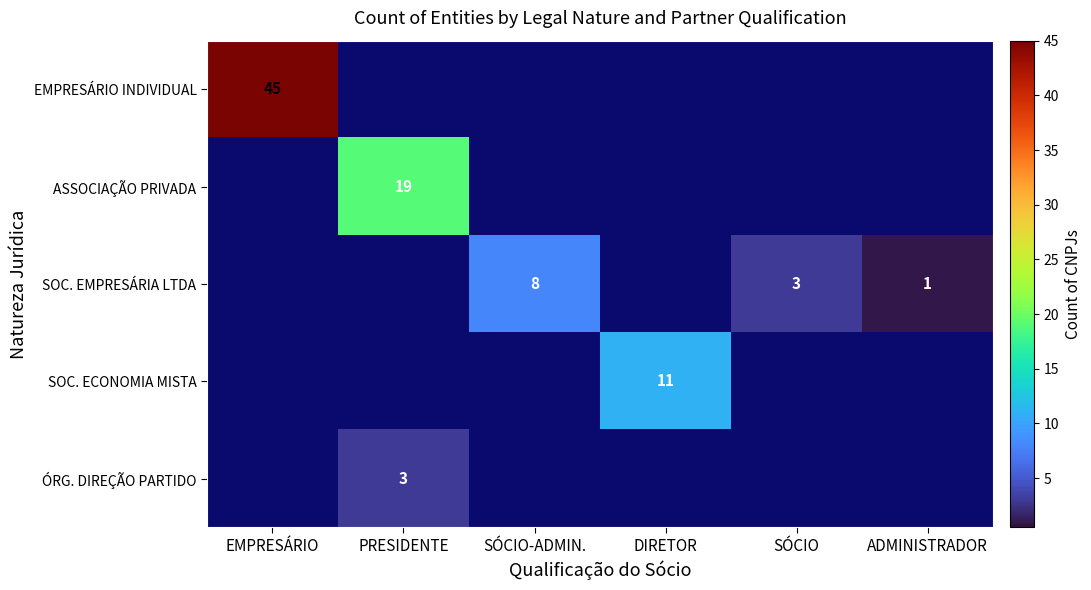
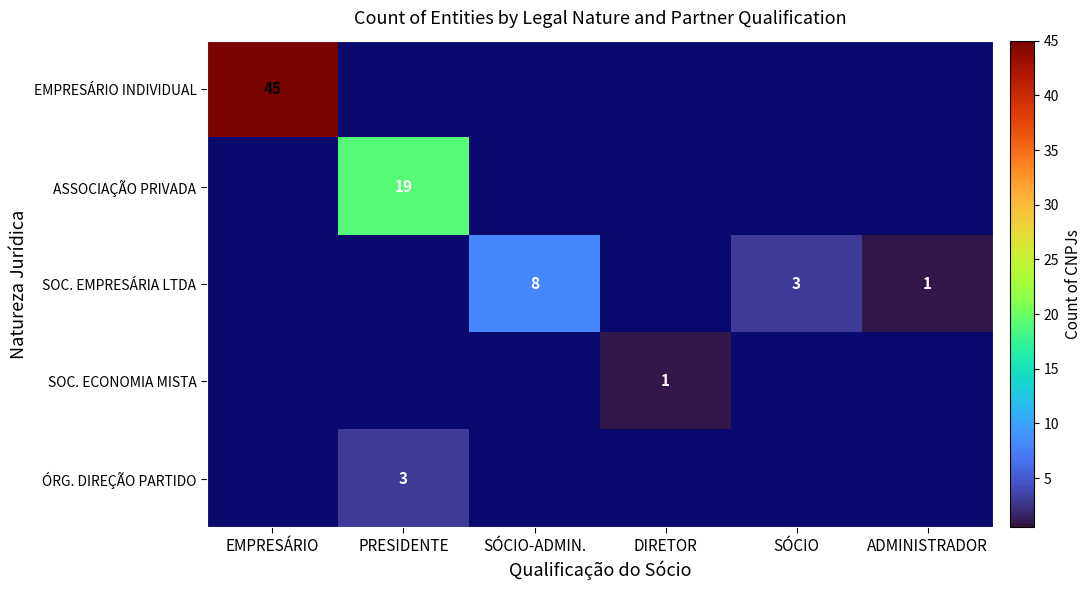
SOC. ECONOMIA MISTA, DIRETOR: 11 -> 1
